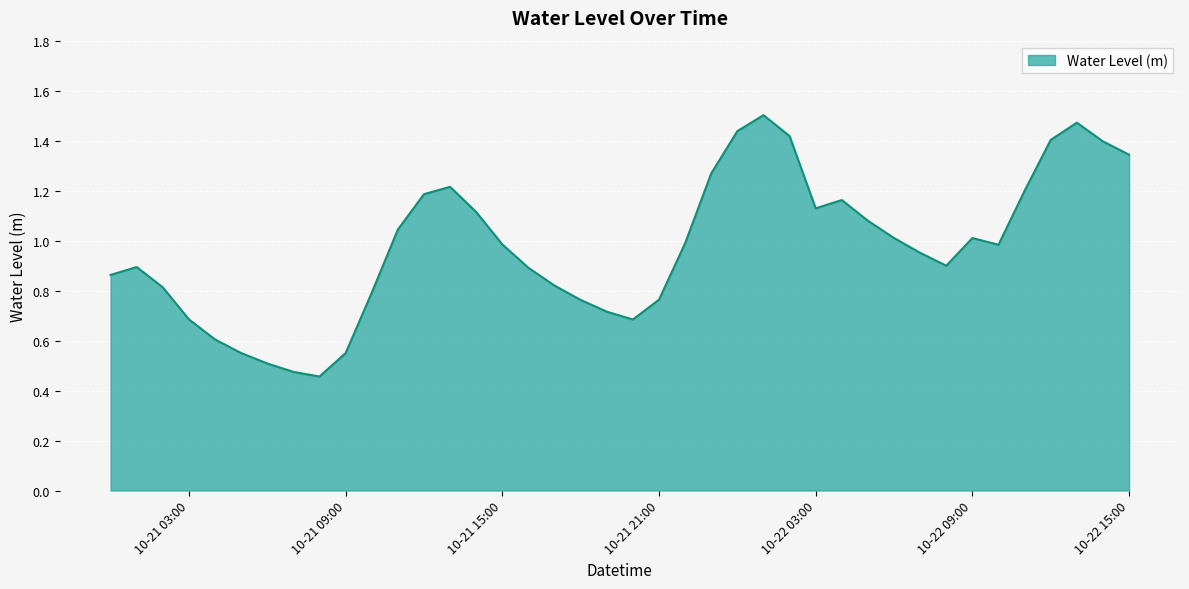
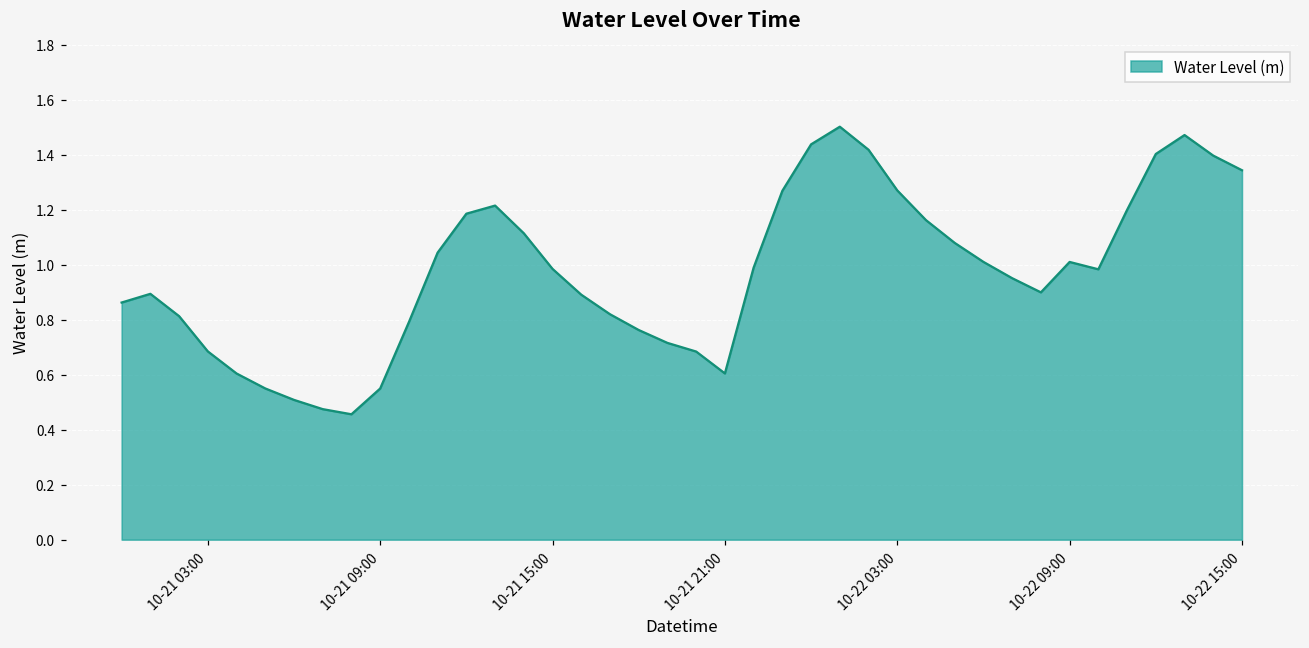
10-21 21:00: 0.76 -> 0.60
10-22 03:00: 1.13 -> 1.27
